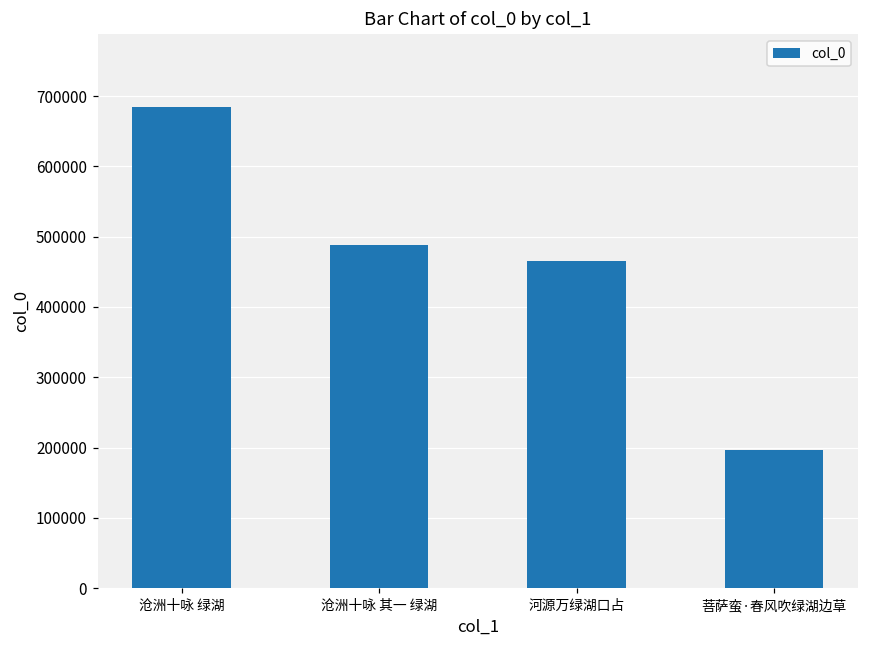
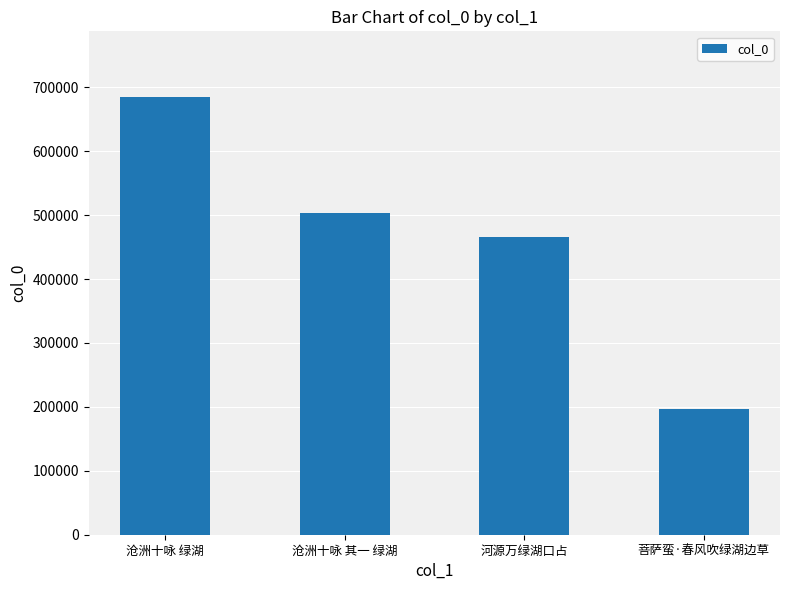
沧洲十咏 其一 绿湖: 490000 -> 500000
